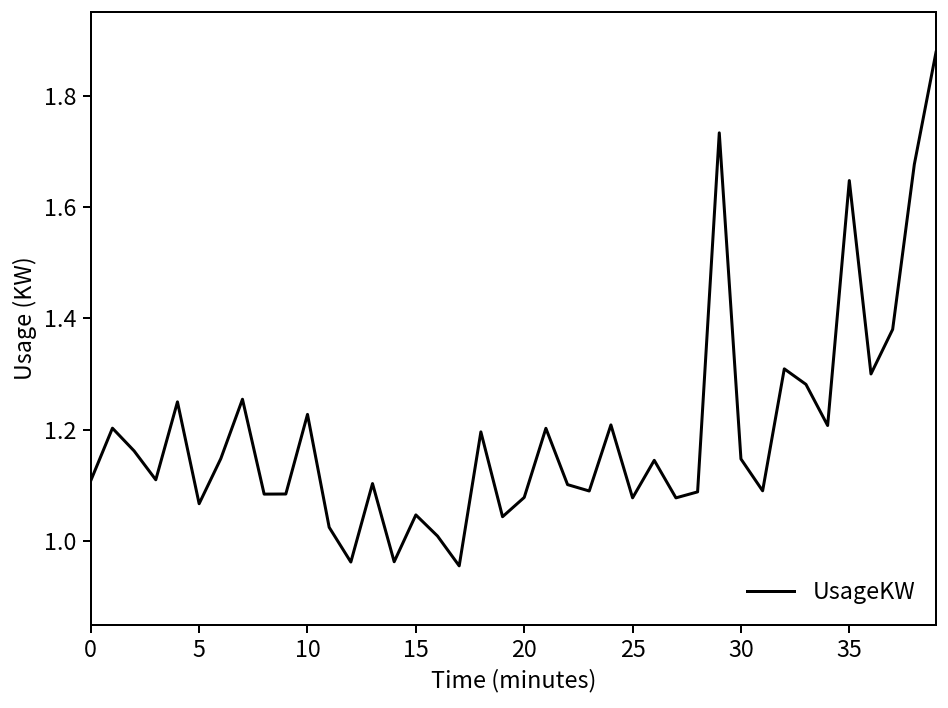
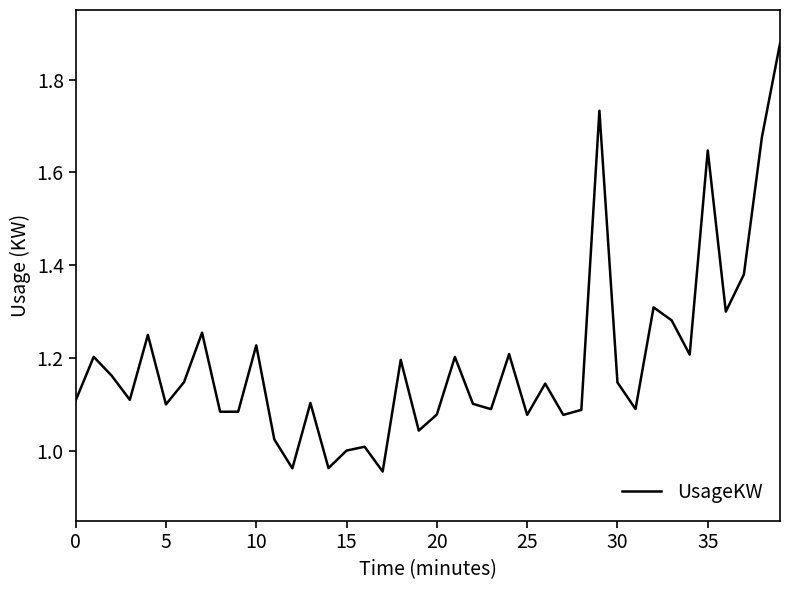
5: 1.07 -> 1.10
15: 1.05 -> 1.00
